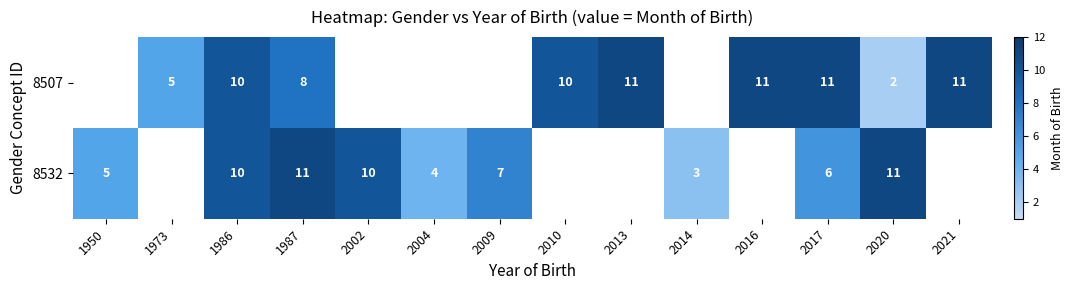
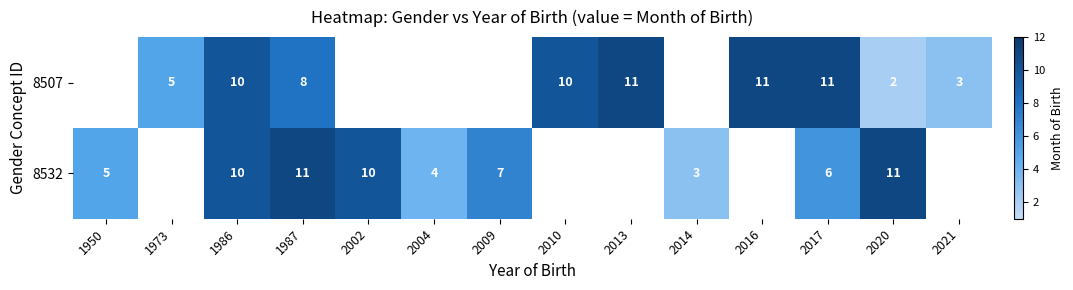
8507, 2021: 11 -> 3
